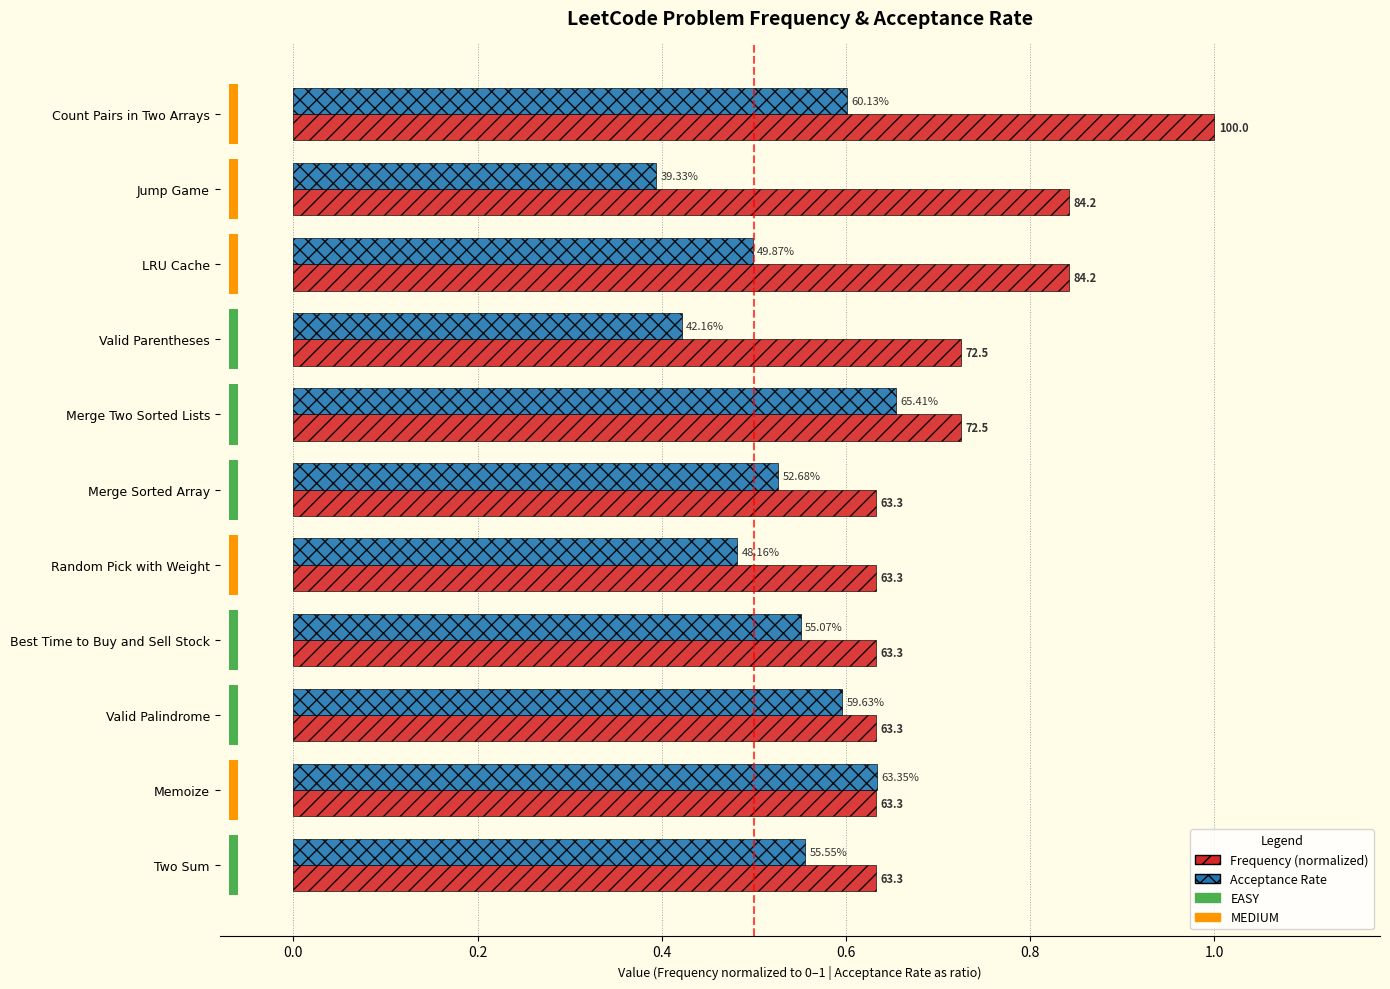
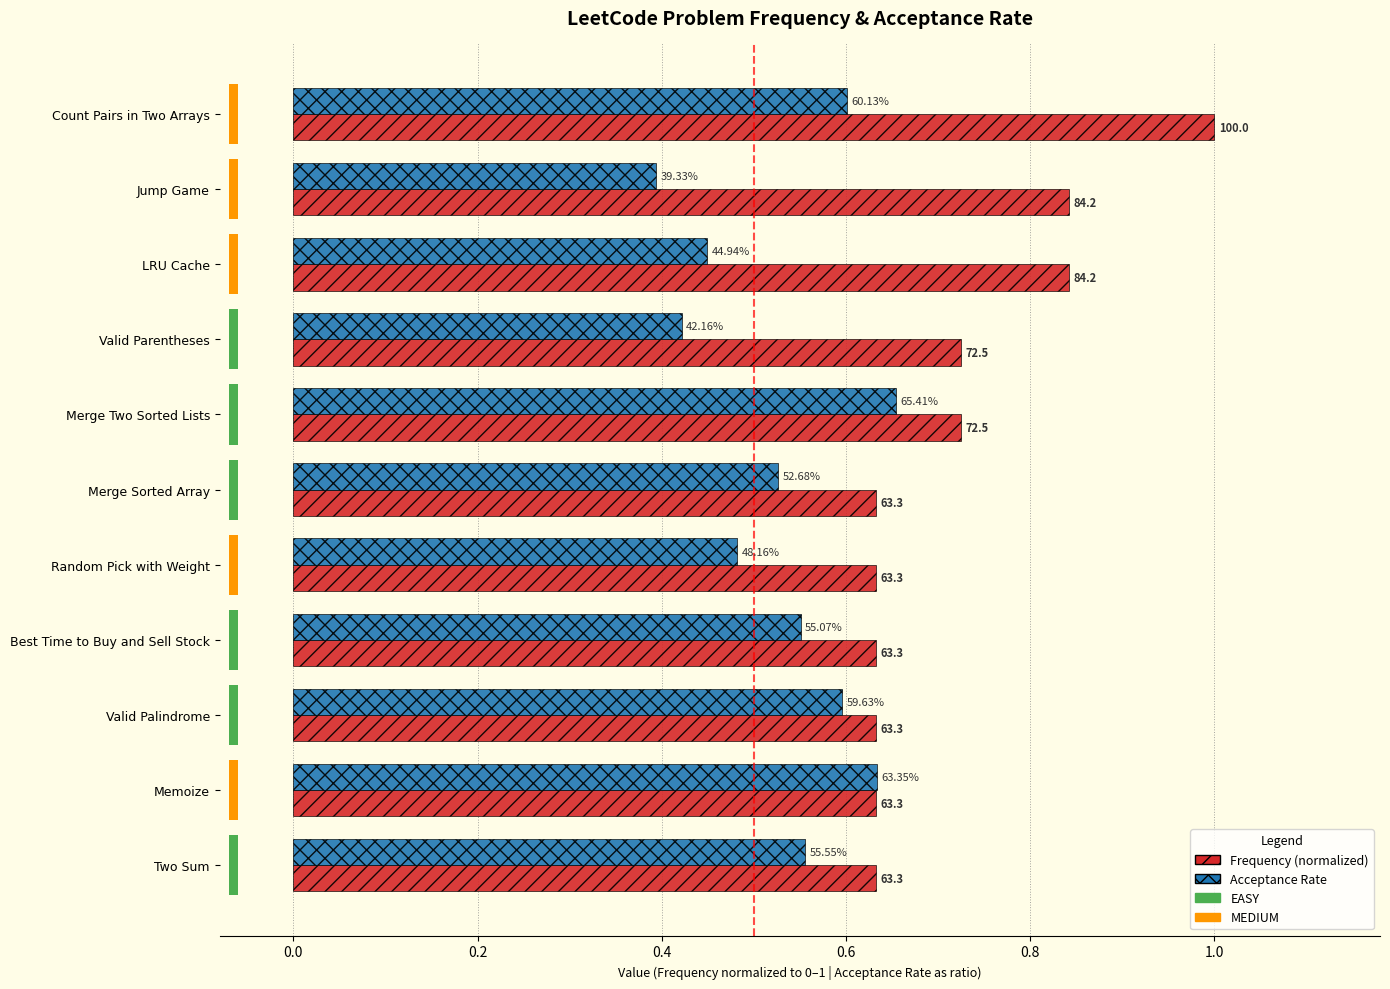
Acceptance Rate, LRU Cache: 49.87% -> 44.94%
